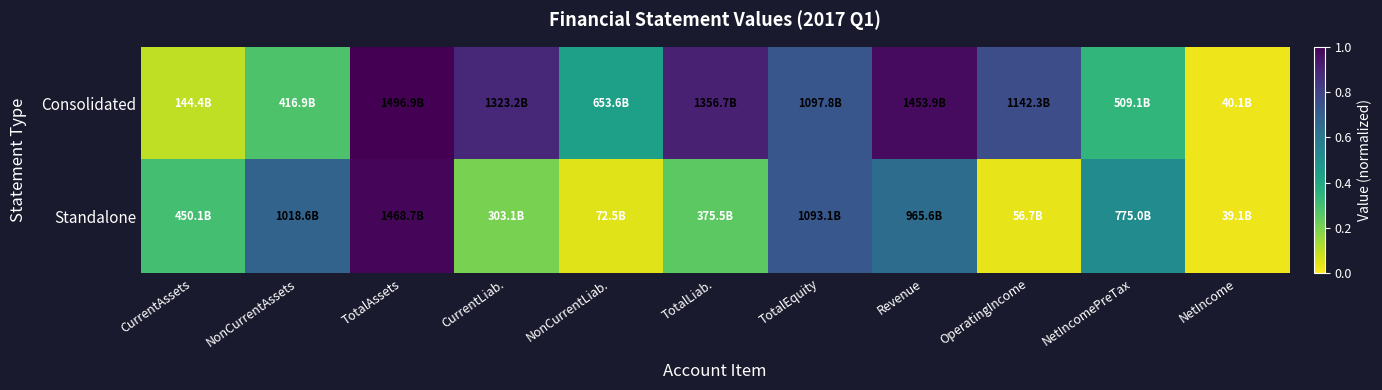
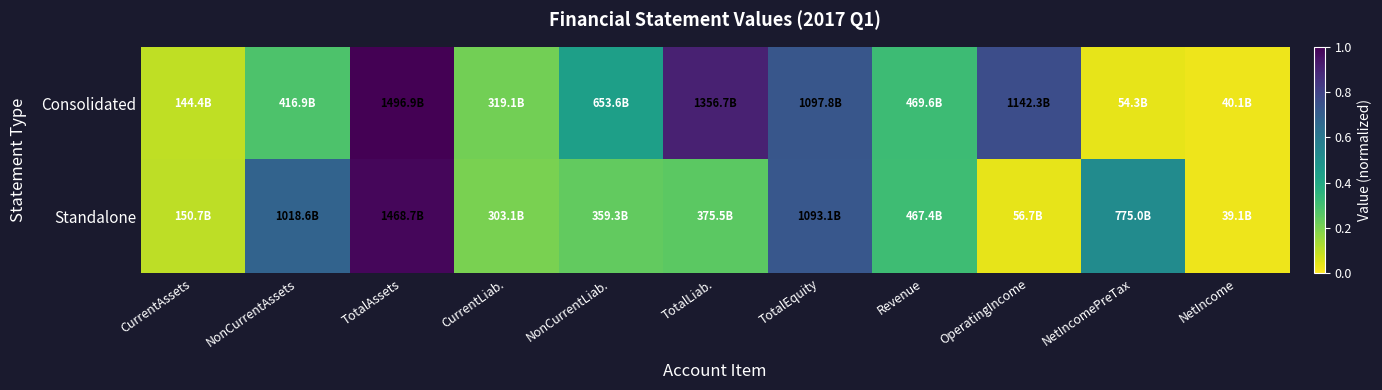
Consolidated, CurrentLiab.: 1323.2B -> 319.1B
Consolidated, Revenue: 1453.9B -> 469.6B
Consolidated, NetIncomePreTax: 509.1B -> 54.3B
Standalone, CurrentAssets: 450.1B -> 150.7B
Standalone, NonCurrentLiab.: 72.5B -> 359.3B
Standalone, Revenue: 965.6B -> 467.4B
